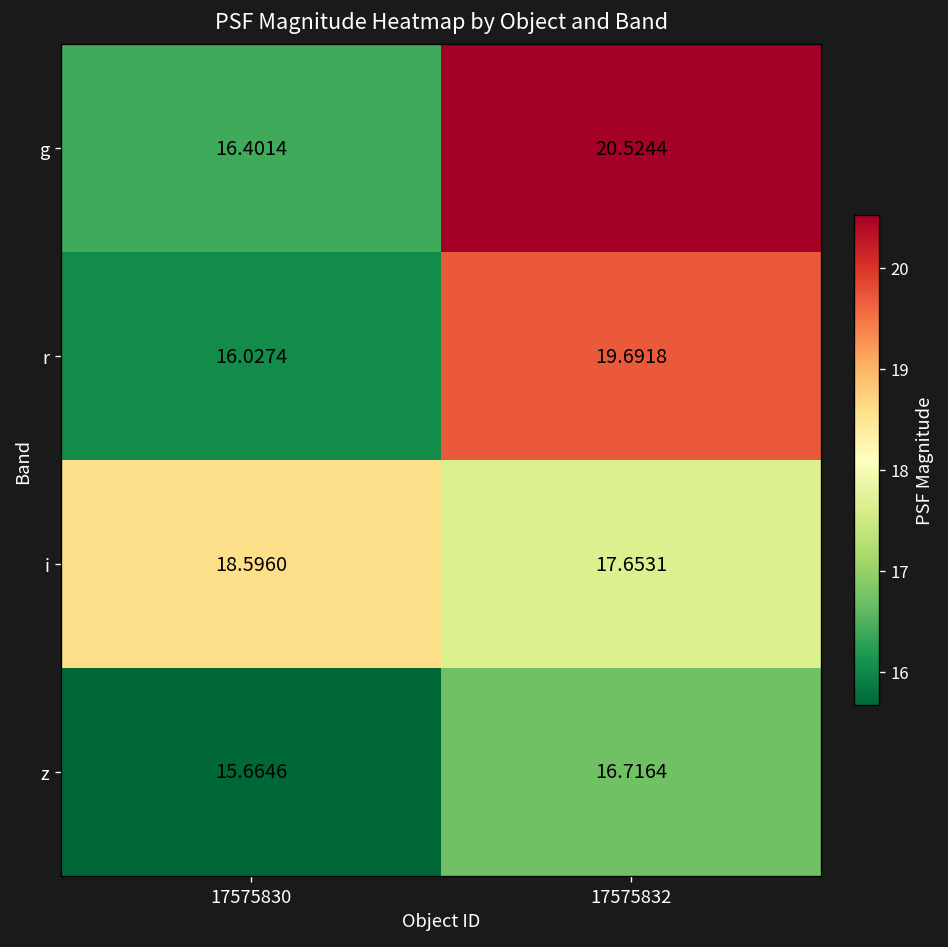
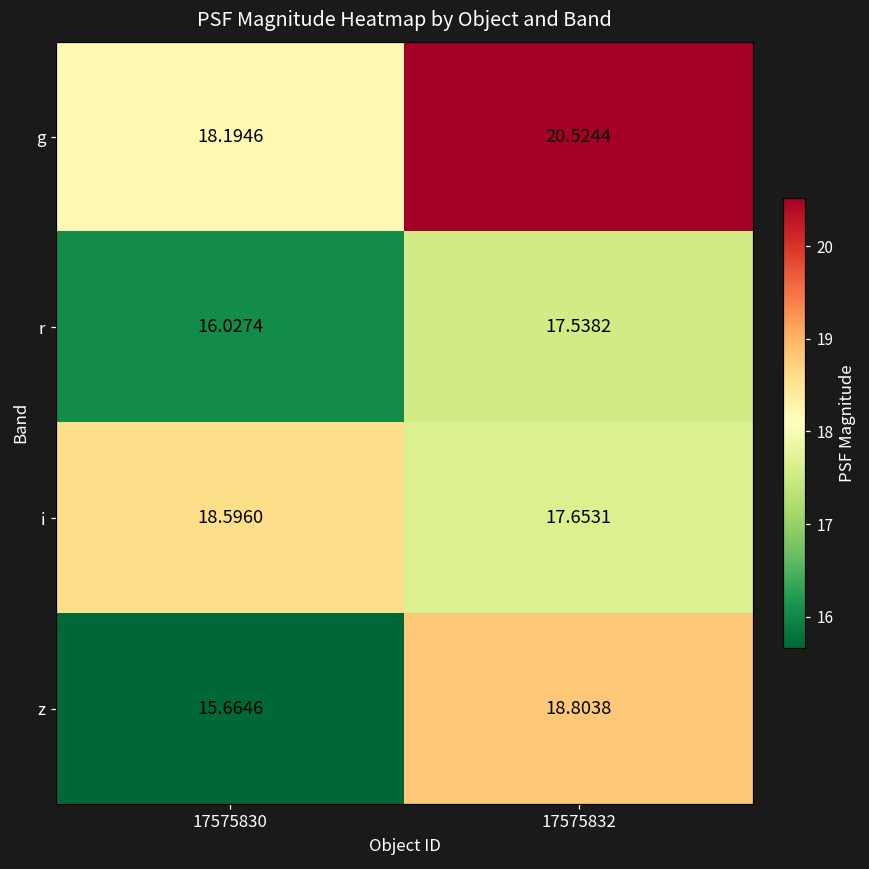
g, 17575830: 16.4014 -> 18.1946
r, 17575832: 19.6918 -> 17.5382
z, 17575832: 16.7164 -> 18.8038
